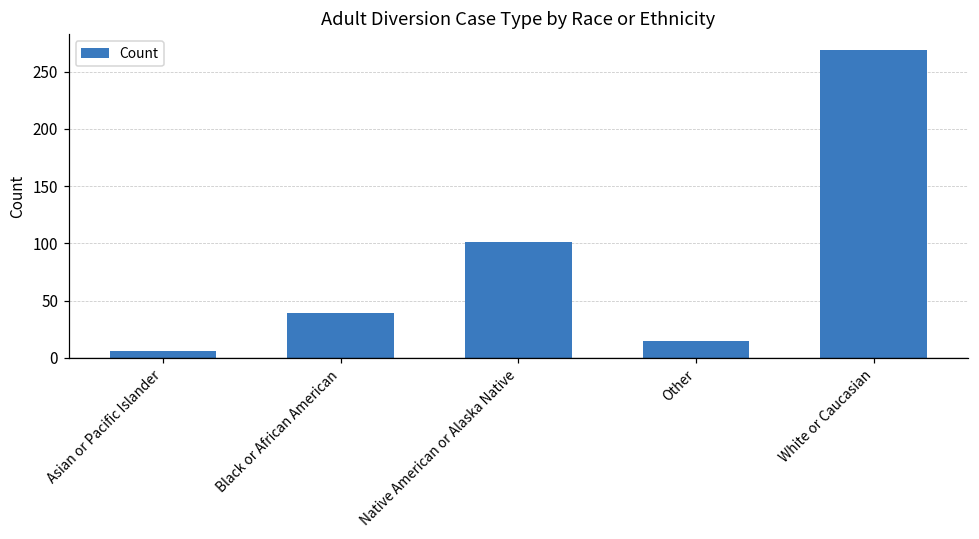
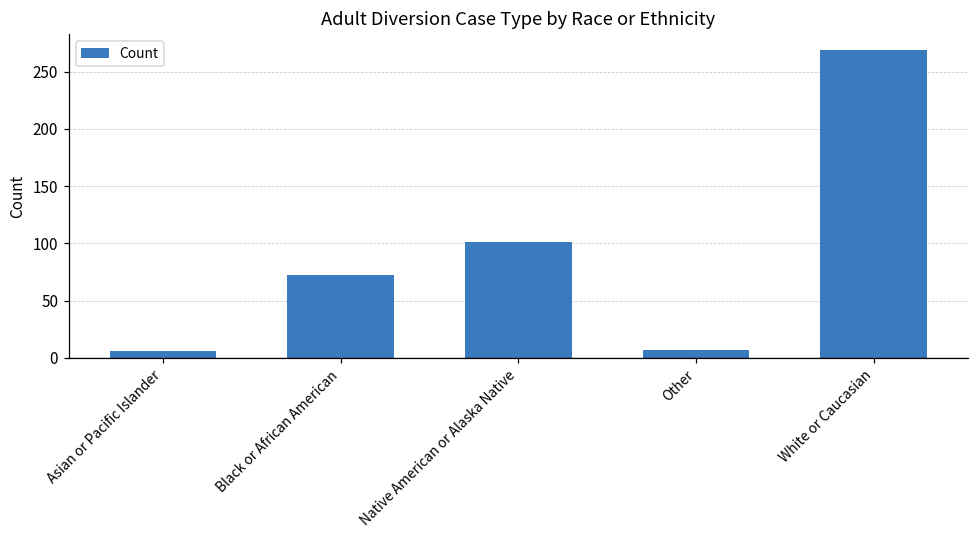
Black or African American: 39 -> 72
Other: 15 -> 7
